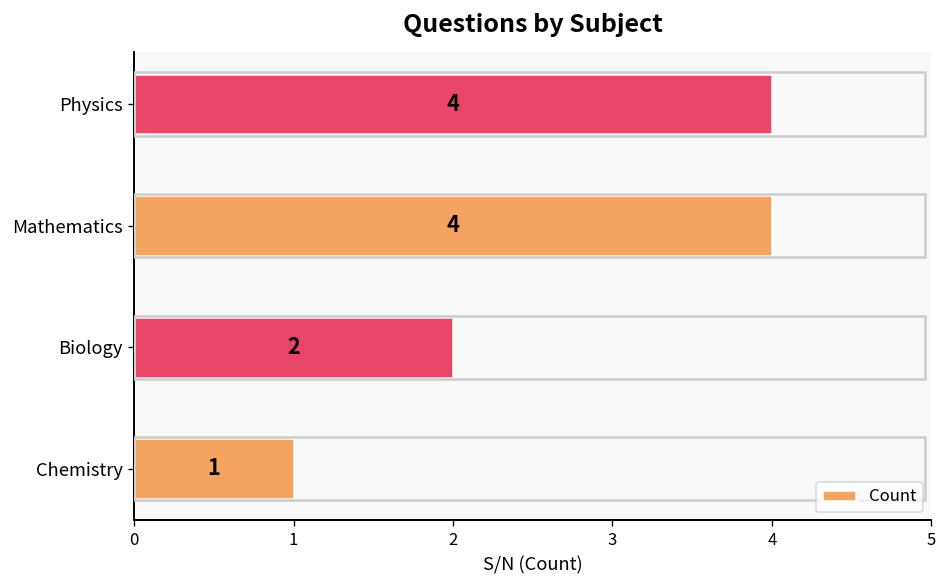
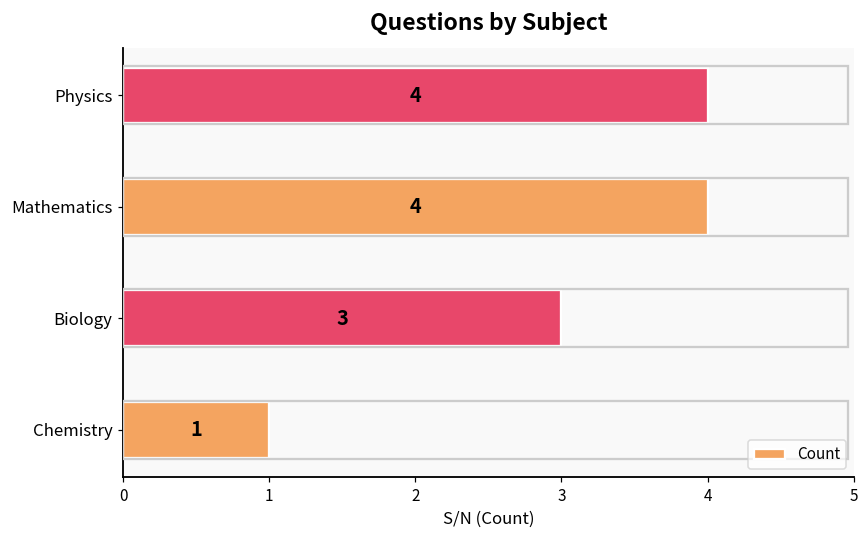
Biology: 2 -> 3
